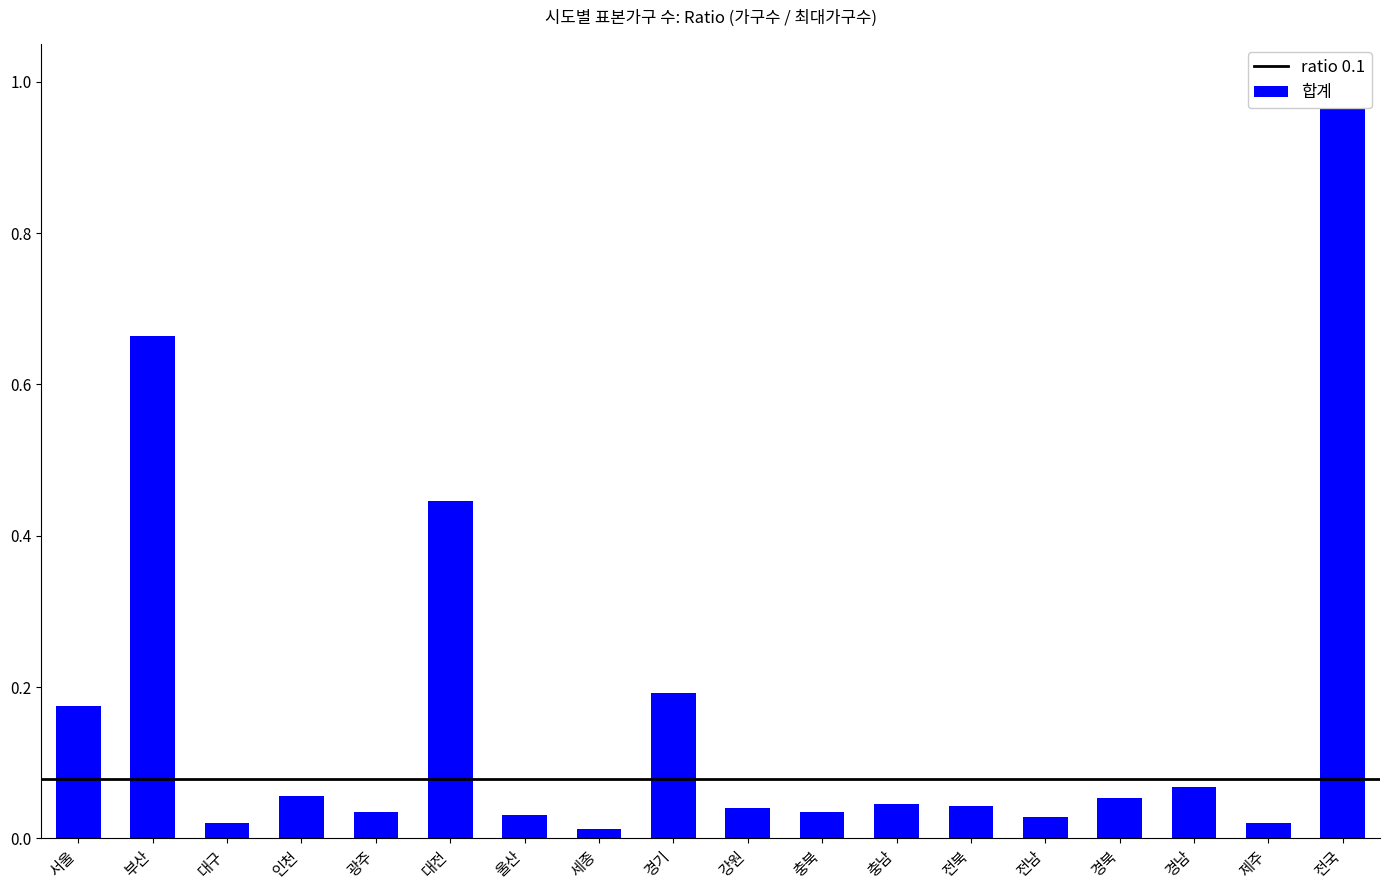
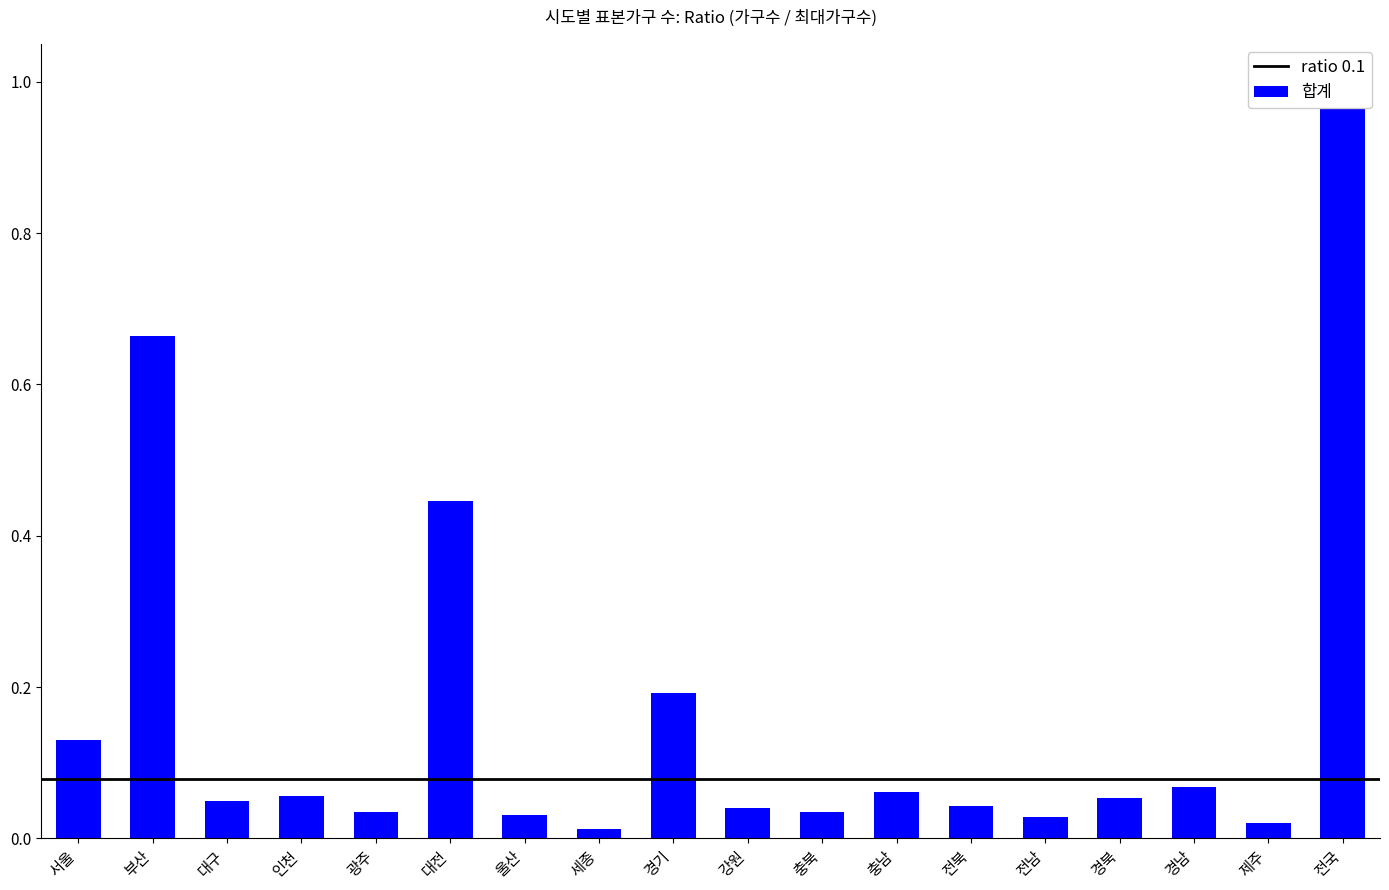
서울: 0.17 -> 0.13
대구: 0.02 -> 0.05
충남: 0.05 -> 0.06
